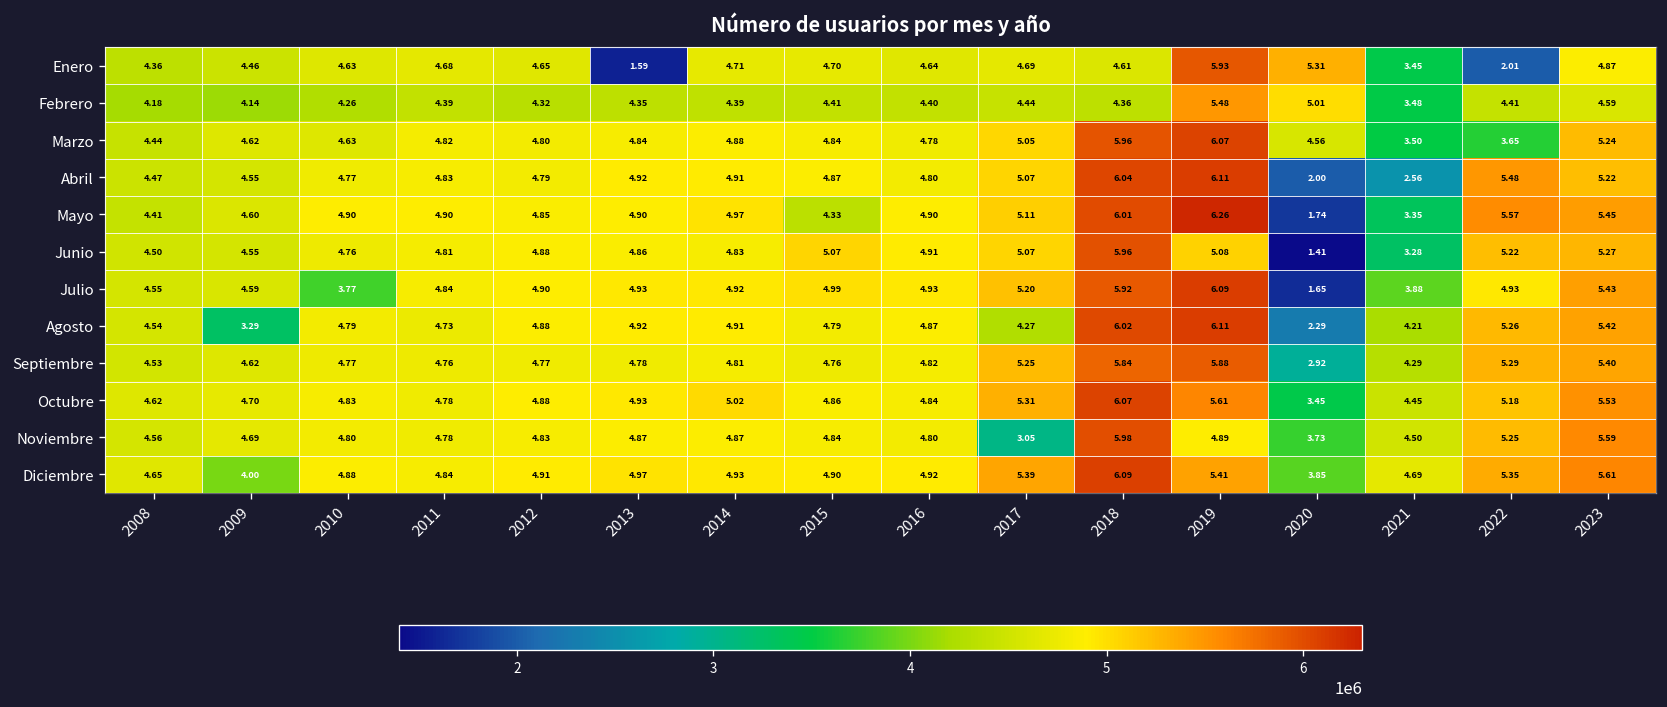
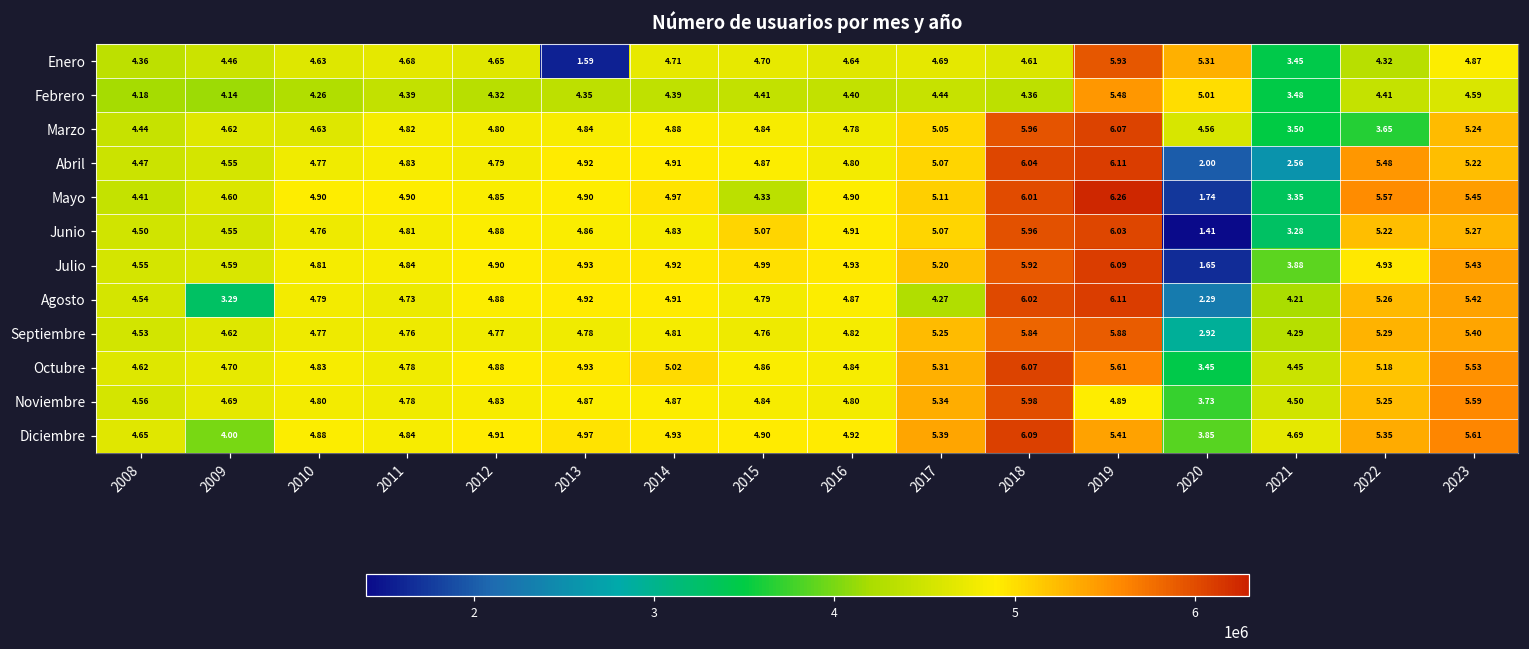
Enero, 2022: 2.01 -> 4.32
Junio, 2019: 5.08 -> 6.03
Julio, 2010: 3.77 -> 4.81
Noviembre, 2017: 3.05 -> 5.34
